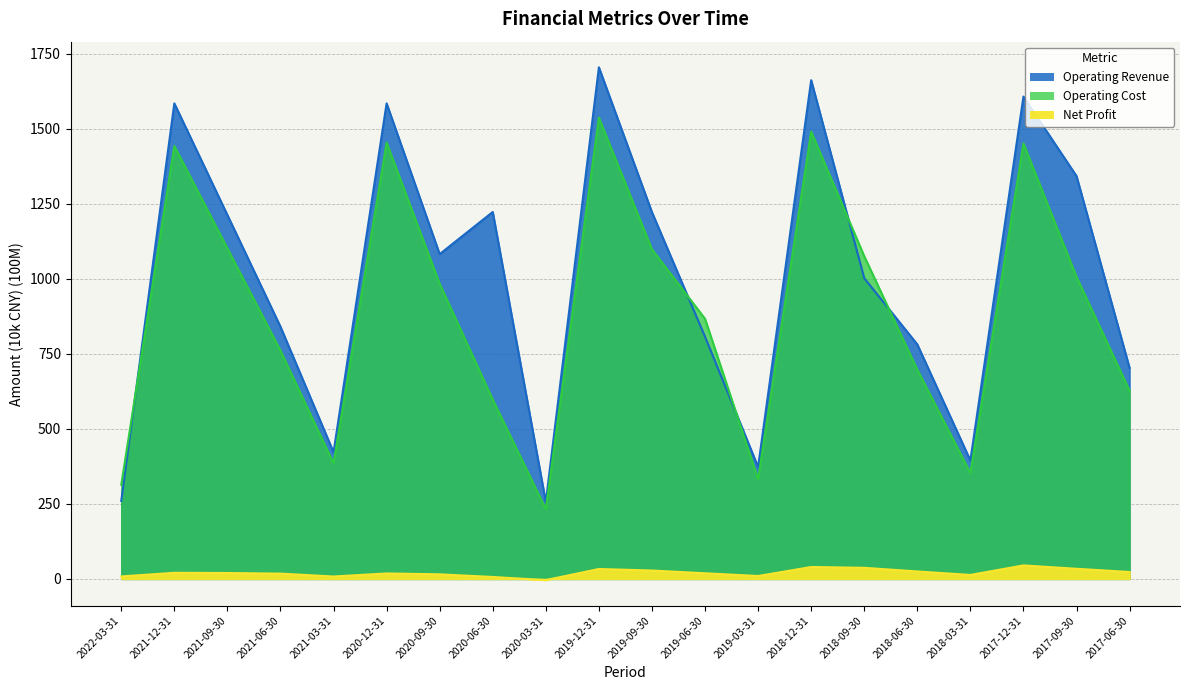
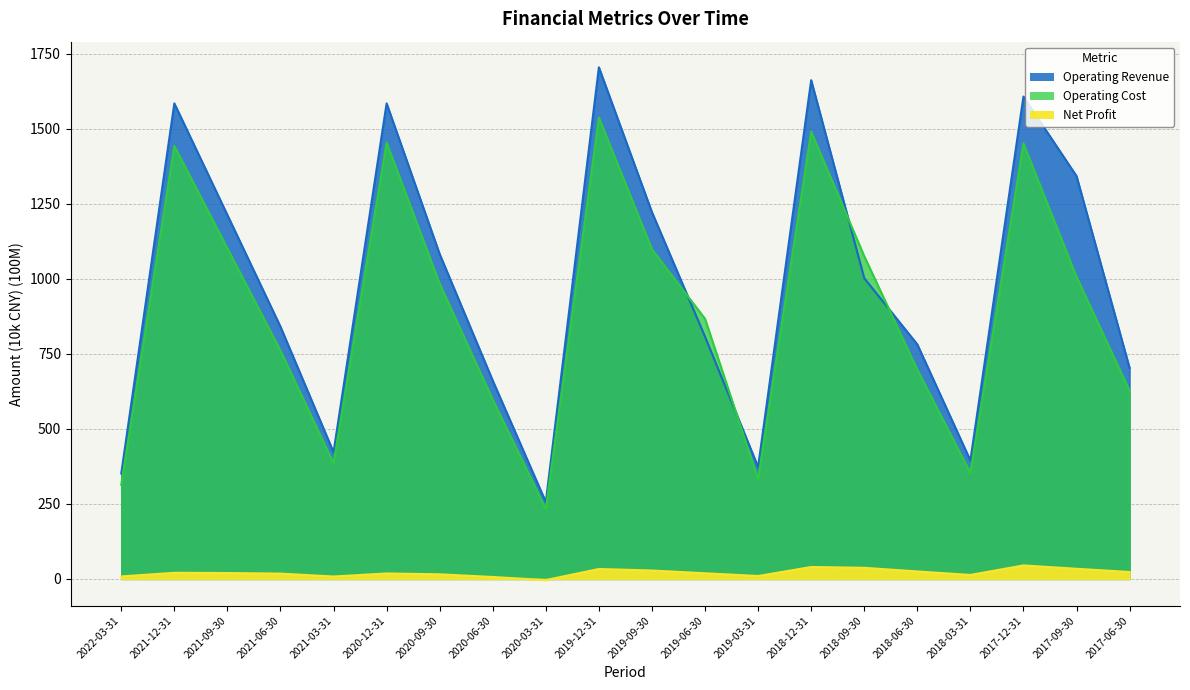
Operating Revenue, 2022-03-31: 260 -> 350
Operating Revenue, 2020-06-30: 1220 -> 660
